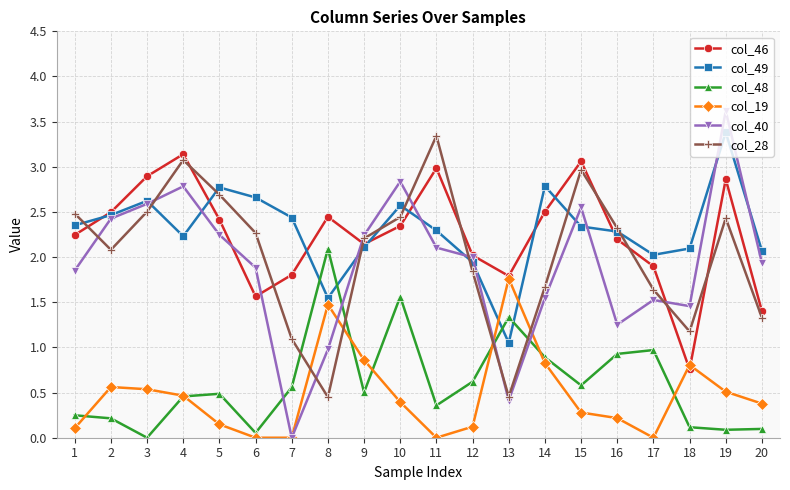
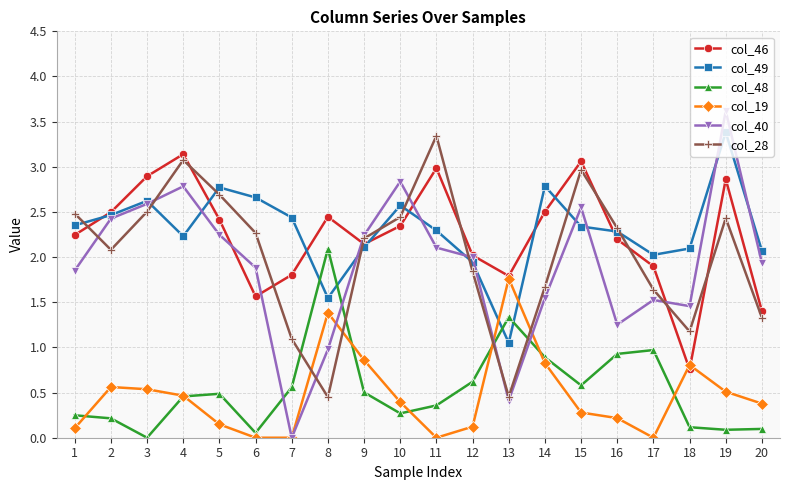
col_19, 8: 1.5 -> 1.4
col_48, 10: 1.6 -> 0.3
